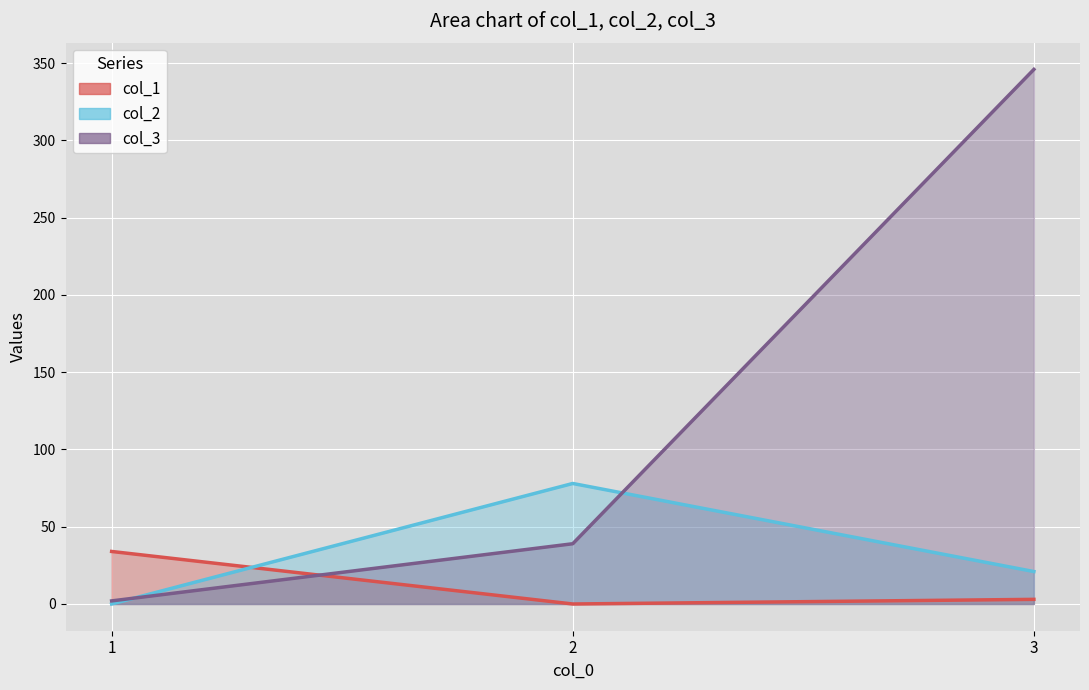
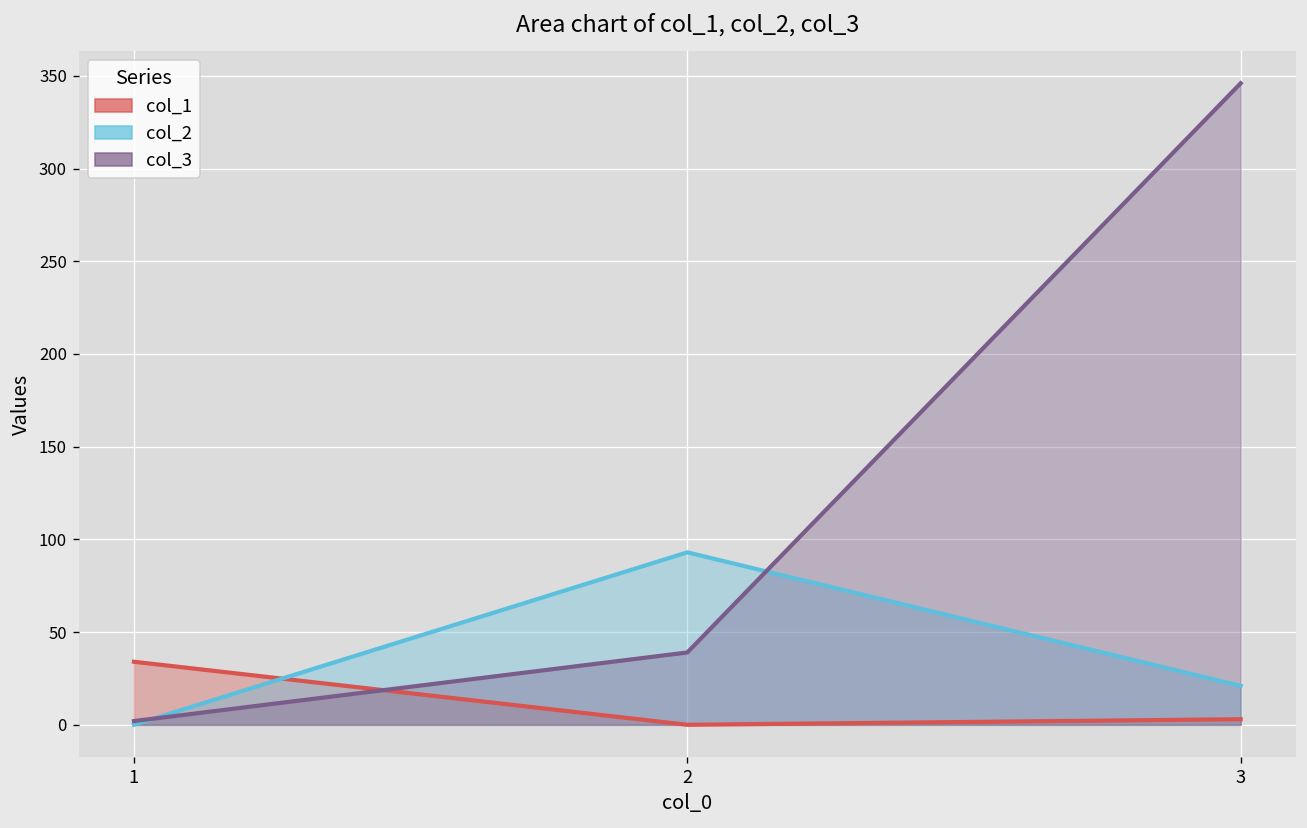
col_2, 2: 78 -> 93
